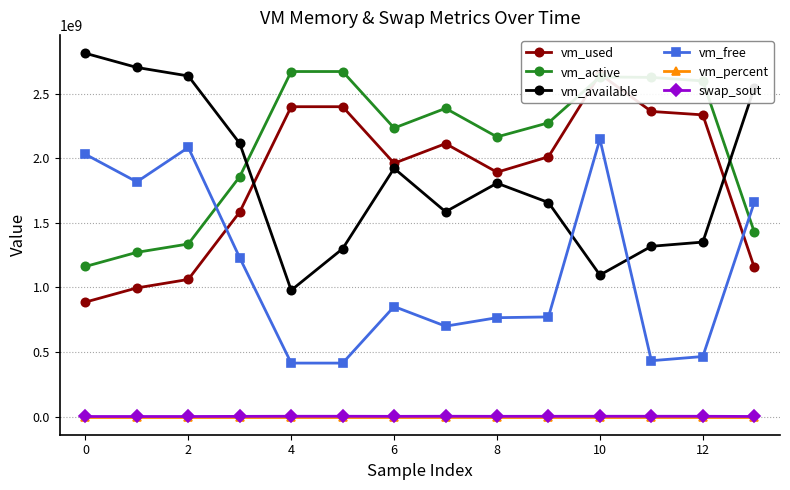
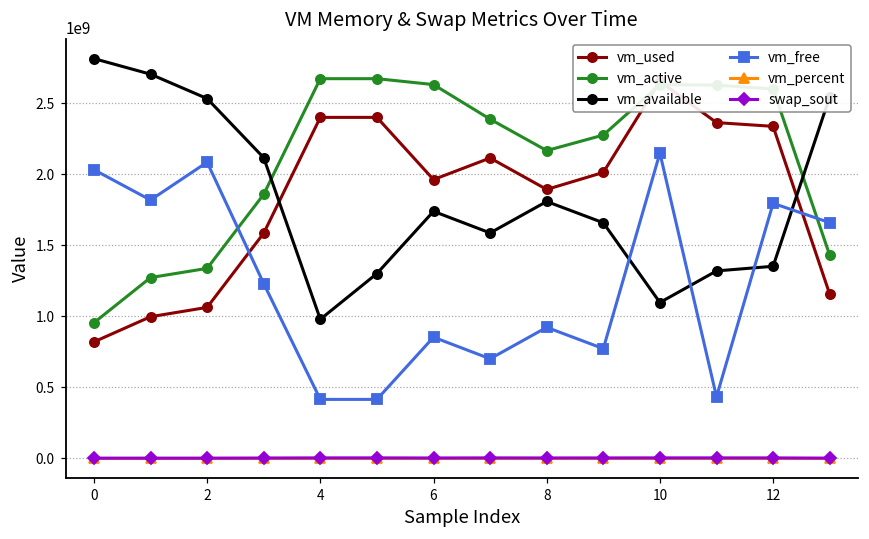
vm_used, 0: 890000000 -> 820000000
vm_active, 0: 1160000000 -> 950000000
vm_available, 2: 2640000000 -> 2530000000
vm_active, 6: 2230000000 -> 2630000000
vm_available, 6: 1920000000 -> 1740000000
vm_free, 8: 770000000 -> 920000000
vm_free, 12: 470000000 -> 1790000000
